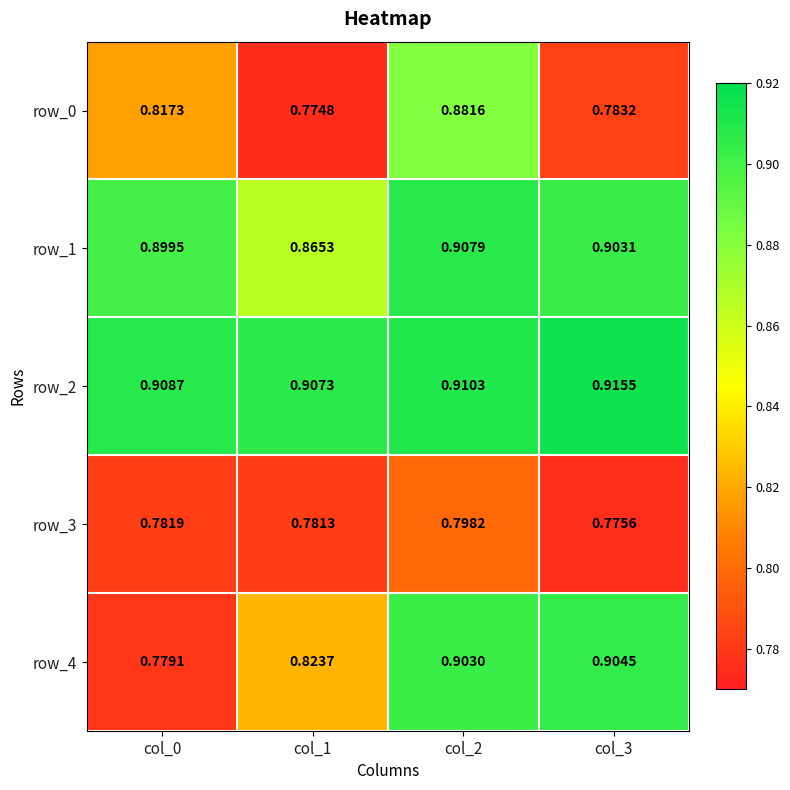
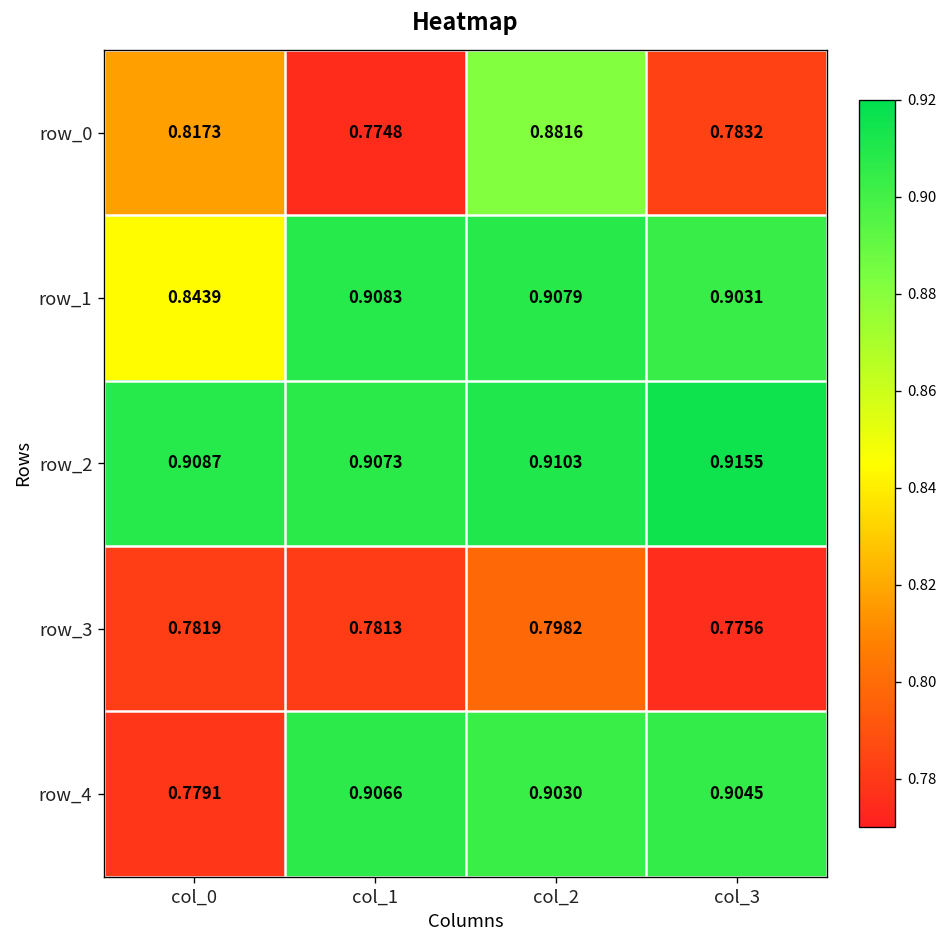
row_1, col_0: 0.8995 -> 0.8439
row_1, col_1: 0.8653 -> 0.9083
row_4, col_1: 0.8237 -> 0.9066
